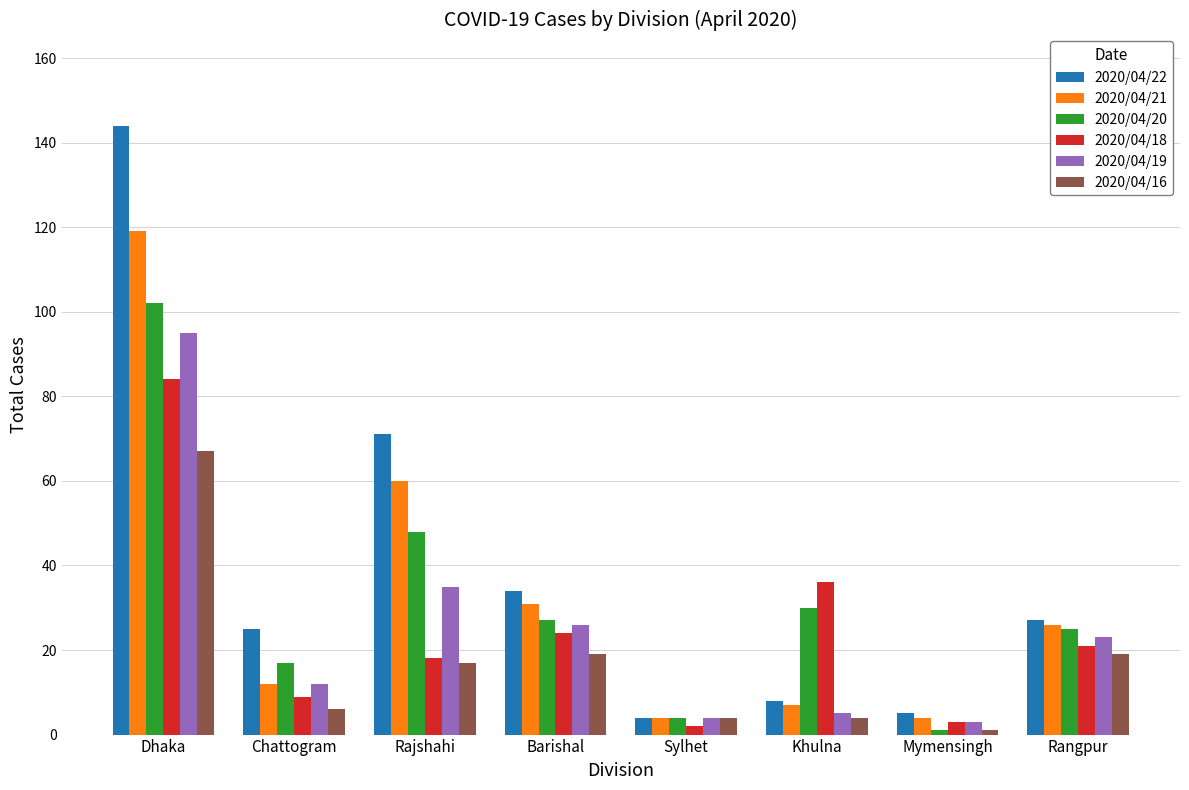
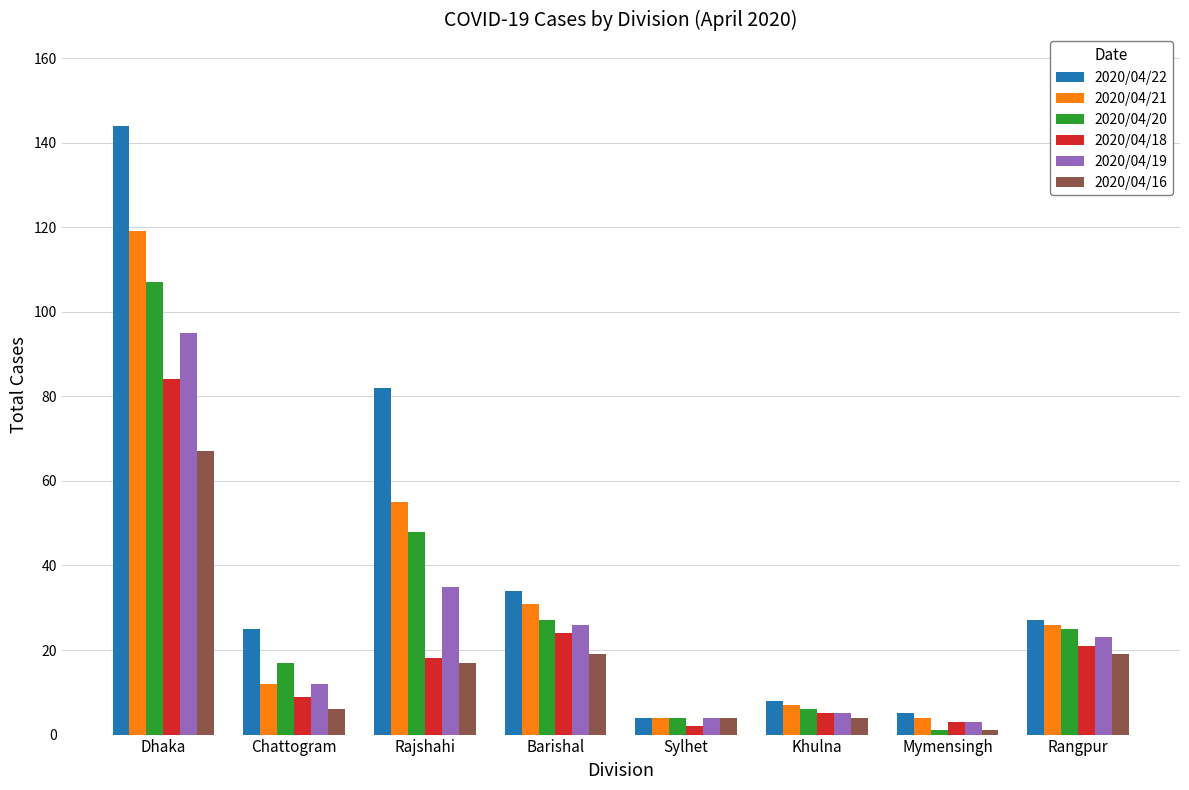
2020/04/20, Dhaka: 102 -> 107
2020/04/22, Rajshahi: 71 -> 82
2020/04/21, Rajshahi: 60 -> 55
2020/04/20, Khulna: 30 -> 6
2020/04/18, Khulna: 36 -> 5
